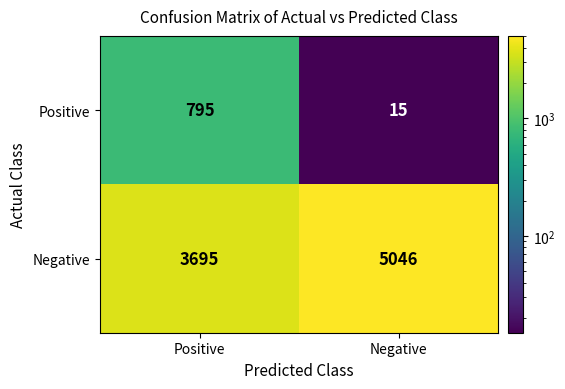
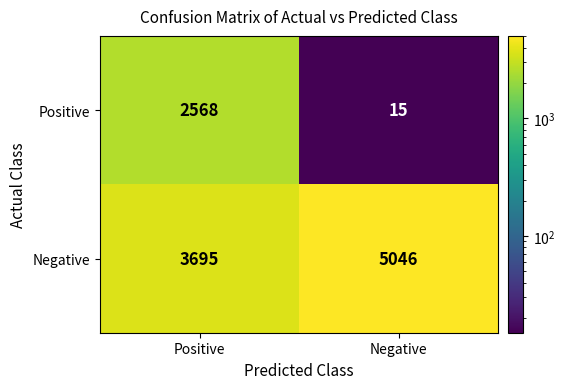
Positive, Positive: 795 -> 2568
